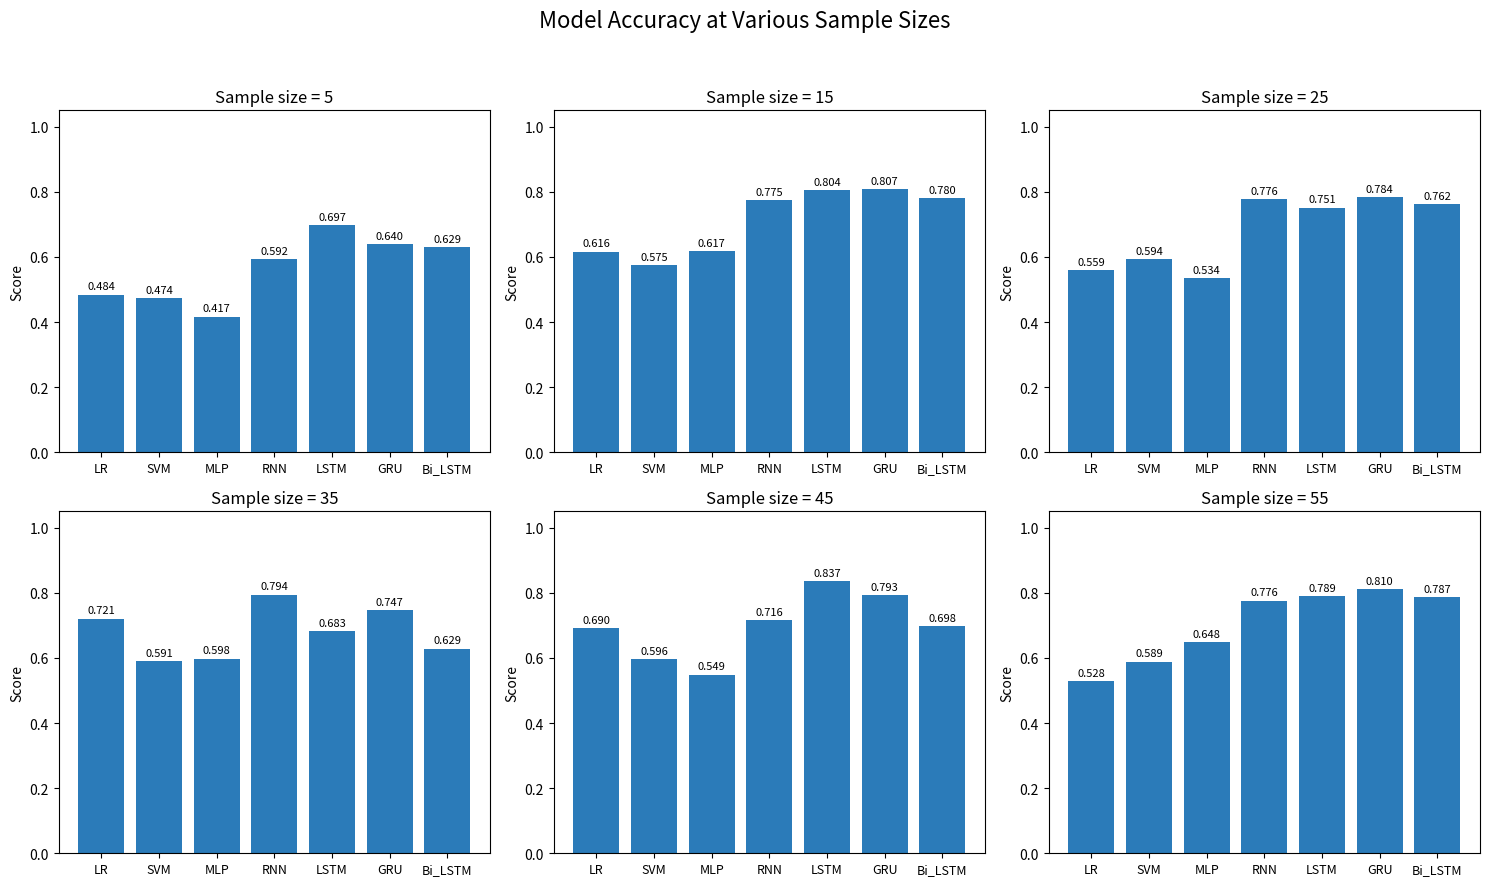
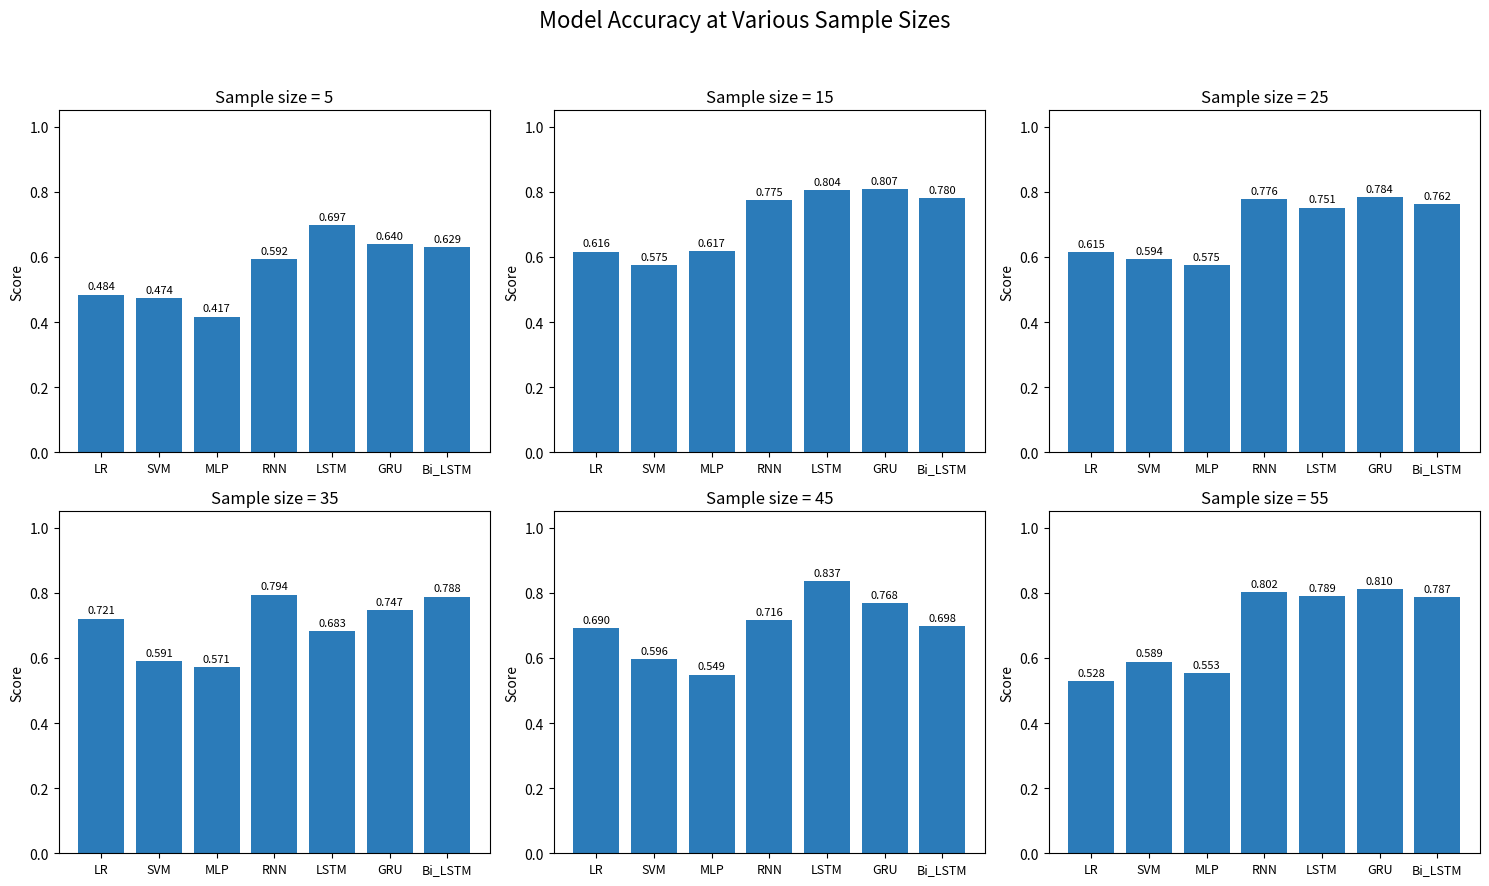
Sample size = 25, LR: 0.559 -> 0.615
Sample size = 25, MLP: 0.534 -> 0.575
Sample size = 35, MLP: 0.598 -> 0.571
Sample size = 35, Bi_LSTM: 0.629 -> 0.788
Sample size = 45, GRU: 0.793 -> 0.768
Sample size = 55, MLP: 0.648 -> 0.553
Sample size = 55, RNN: 0.776 -> 0.802
